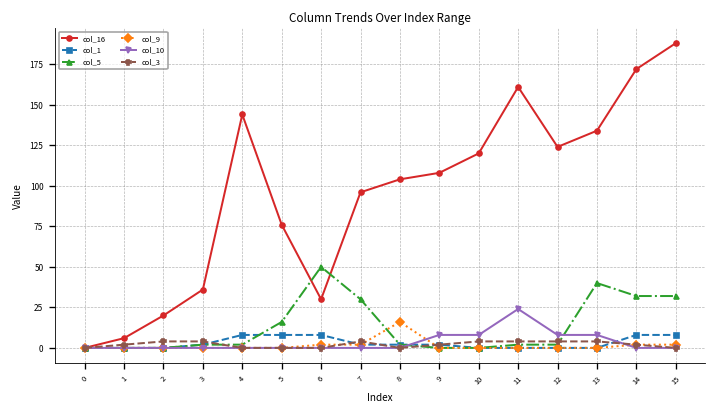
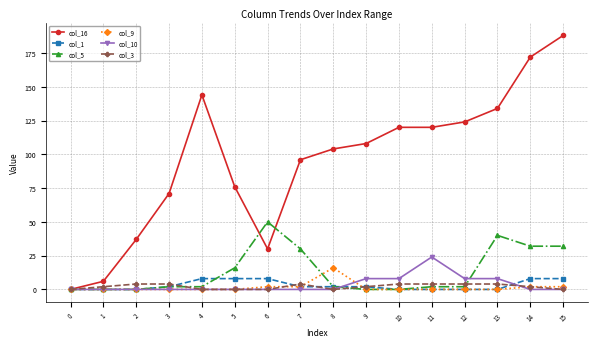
col_16, 2: 20 -> 37
col_16, 3: 36 -> 71
col_16, 11: 161 -> 120
